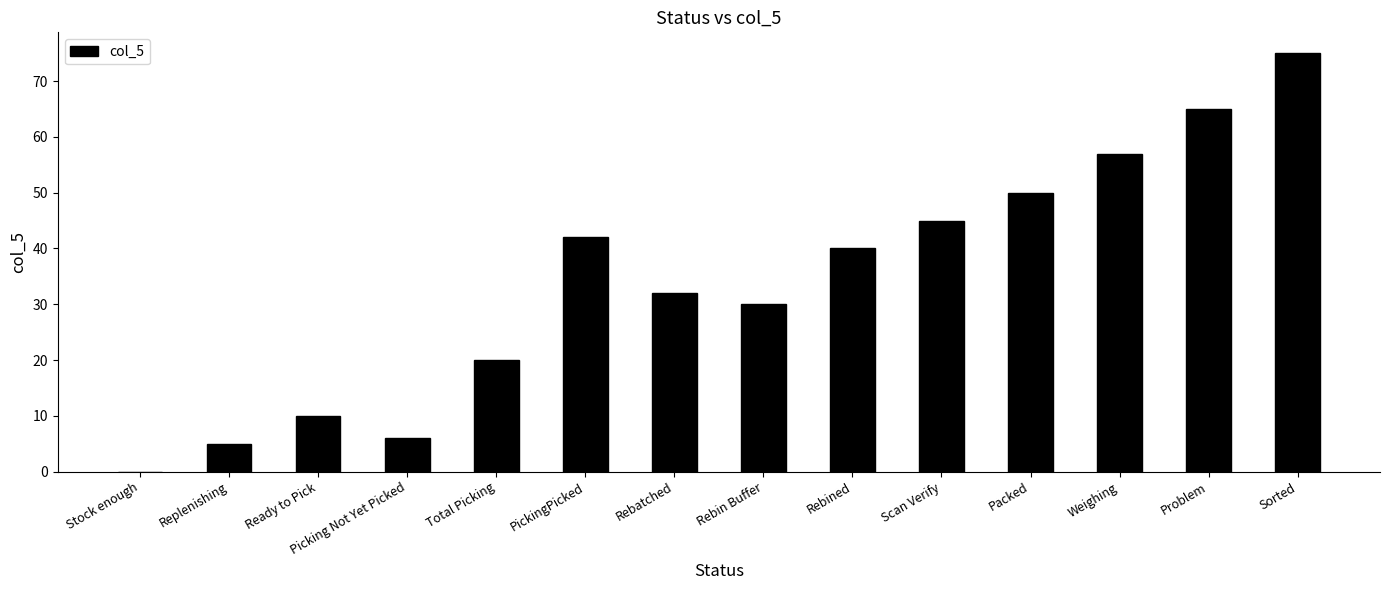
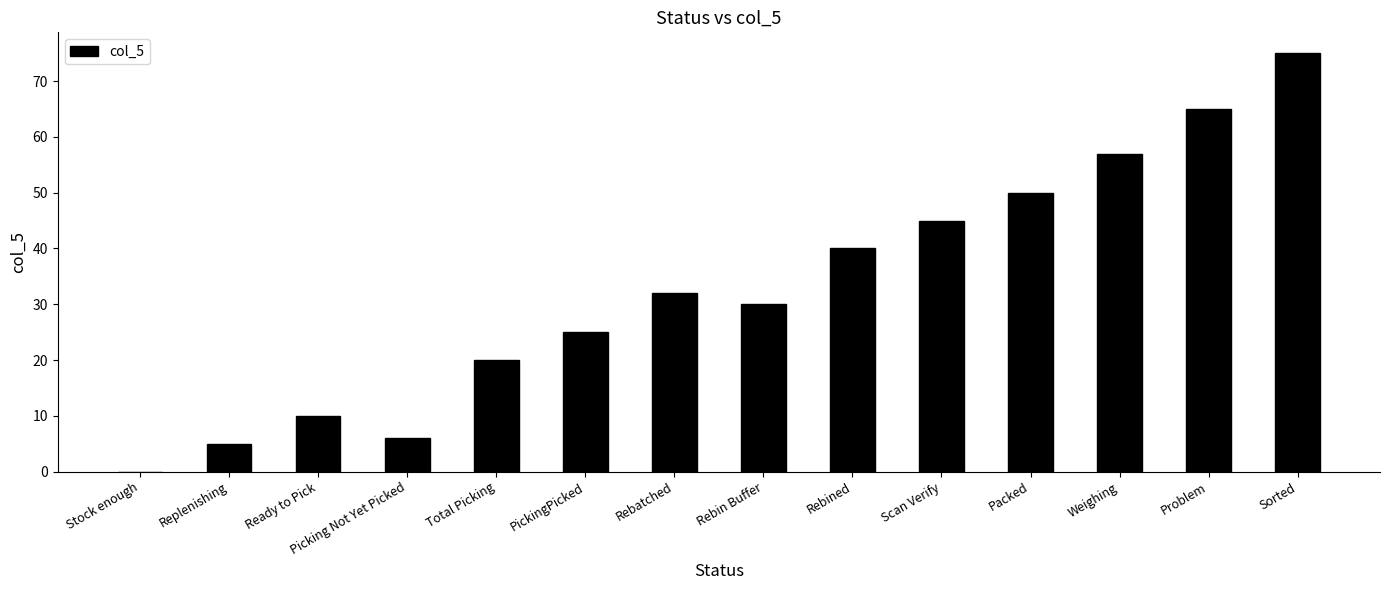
PickingPicked: 42 -> 25
